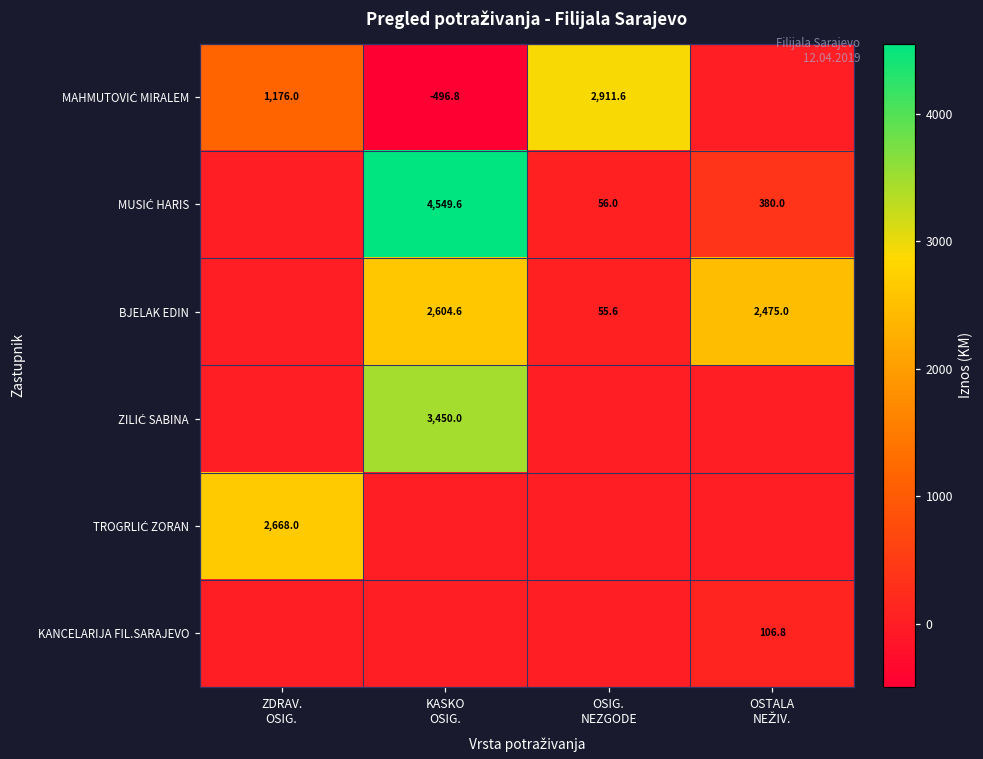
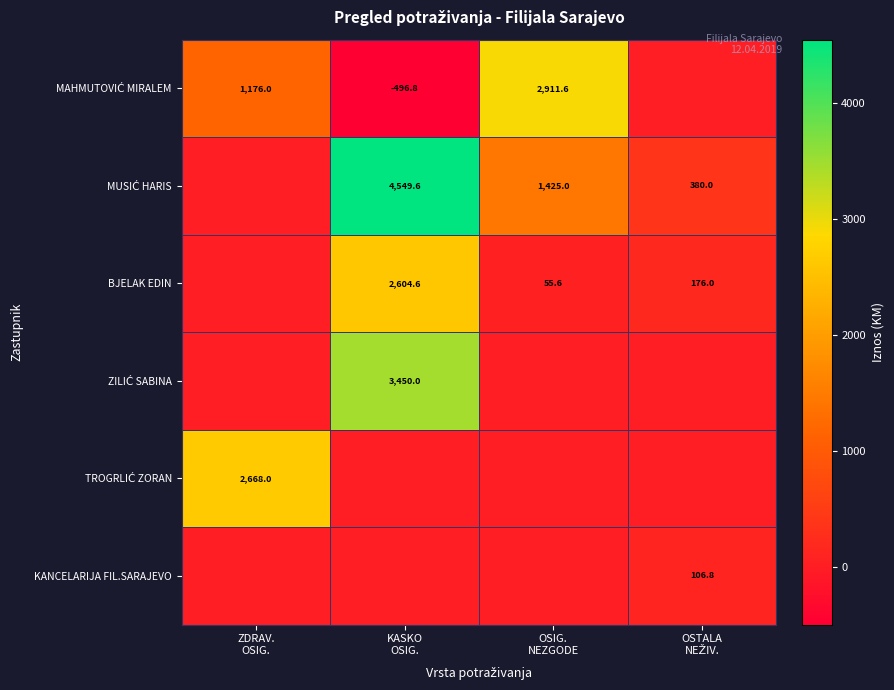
MUSIĆ HARIS, OSIG. NEZGODE: 56.0 -> 1,425.0
BJELAK EDIN, OSTALA NEŽIV.: 2,475.0 -> 176.0
